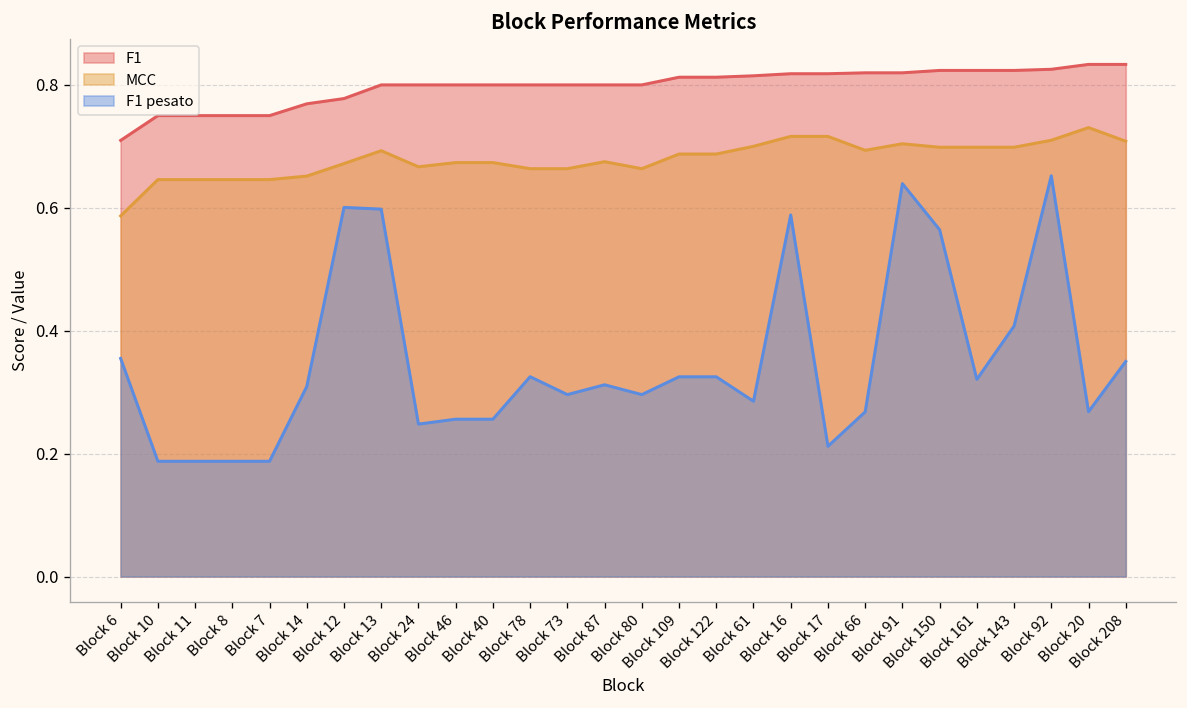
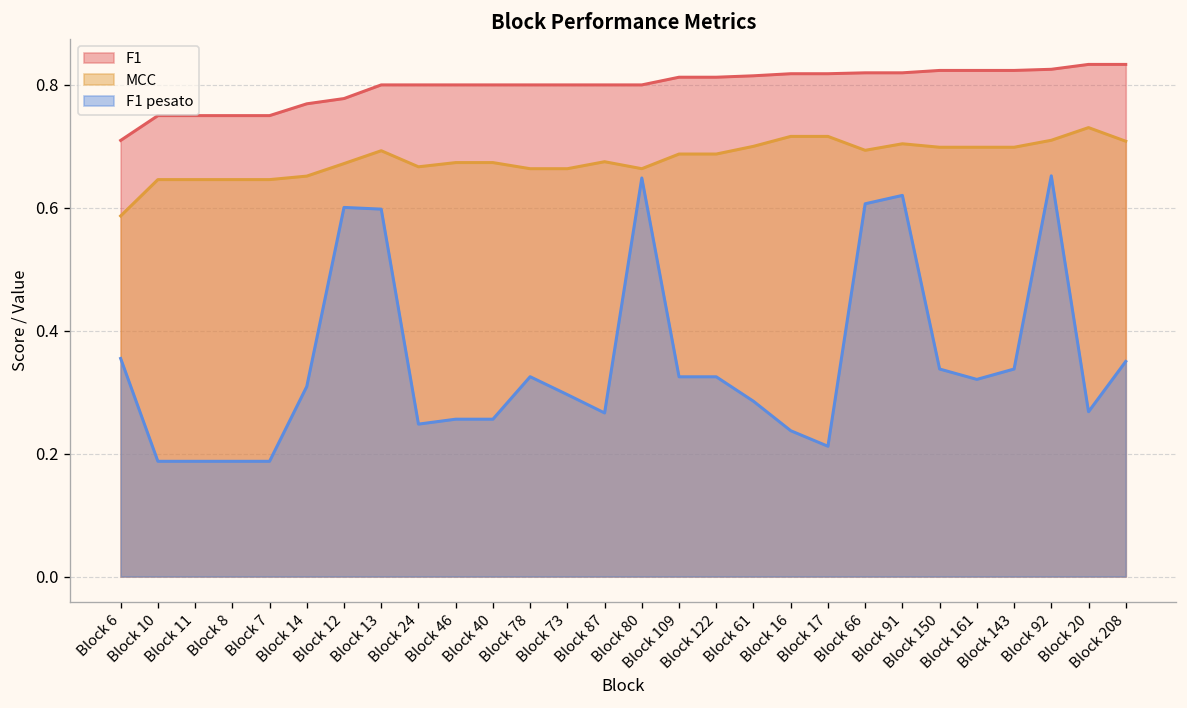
F1 pesato, Block 87: 0.31 -> 0.27
F1 pesato, Block 80: 0.30 -> 0.65
F1 pesato, Block 16: 0.59 -> 0.24
F1 pesato, Block 66: 0.27 -> 0.61
F1 pesato, Block 91: 0.64 -> 0.62
F1 pesato, Block 150: 0.56 -> 0.34
F1 pesato, Block 143: 0.41 -> 0.34
